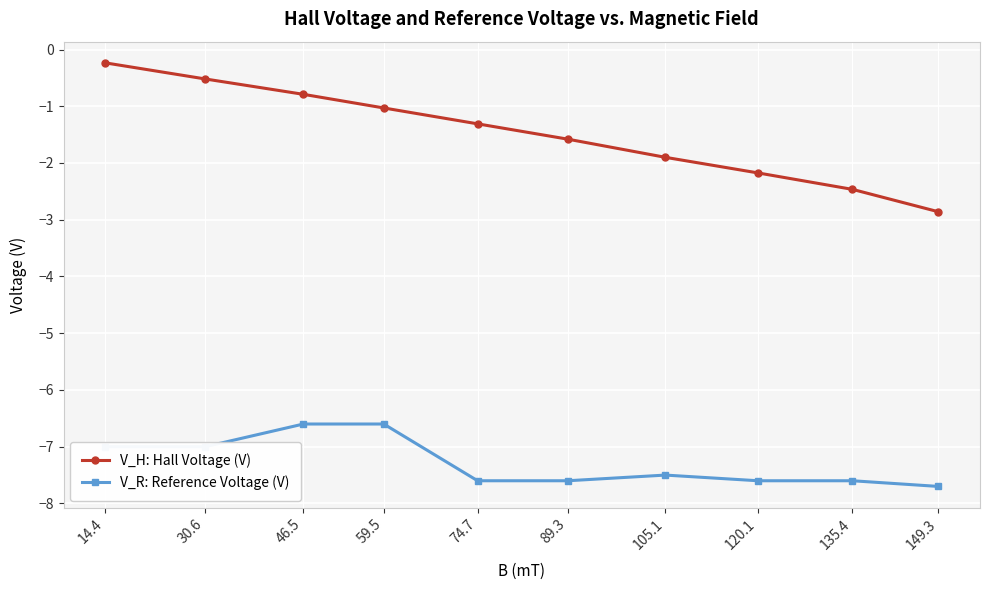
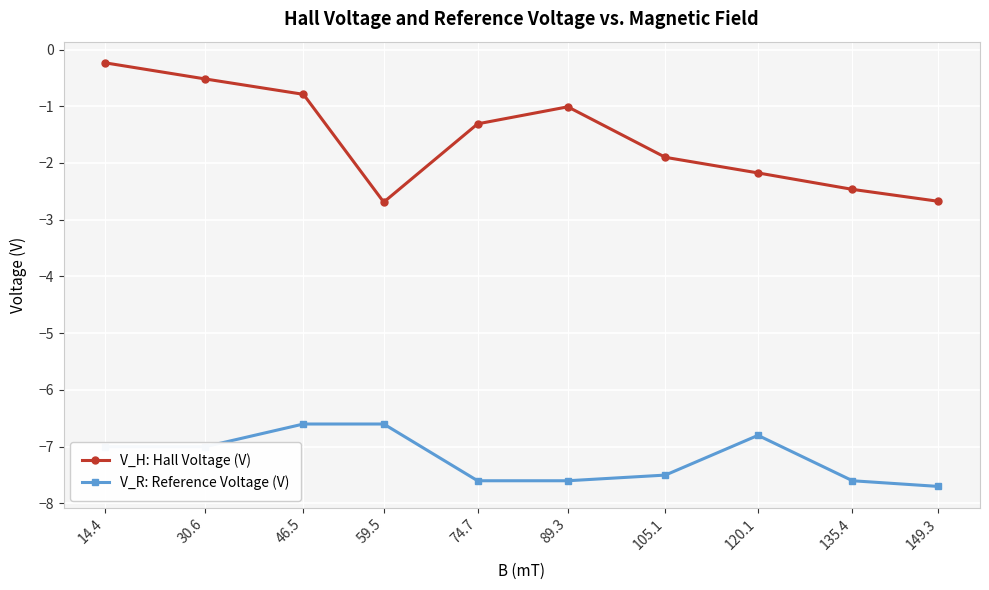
V_H: Hall Voltage (V), 59.5: -1.0 -> -2.7
V_H: Hall Voltage (V), 89.3: -1.6 -> -1.0
V_R: Reference Voltage (V), 120.1: -7.6 -> -6.8
V_H: Hall Voltage (V), 149.3: -2.9 -> -2.7
